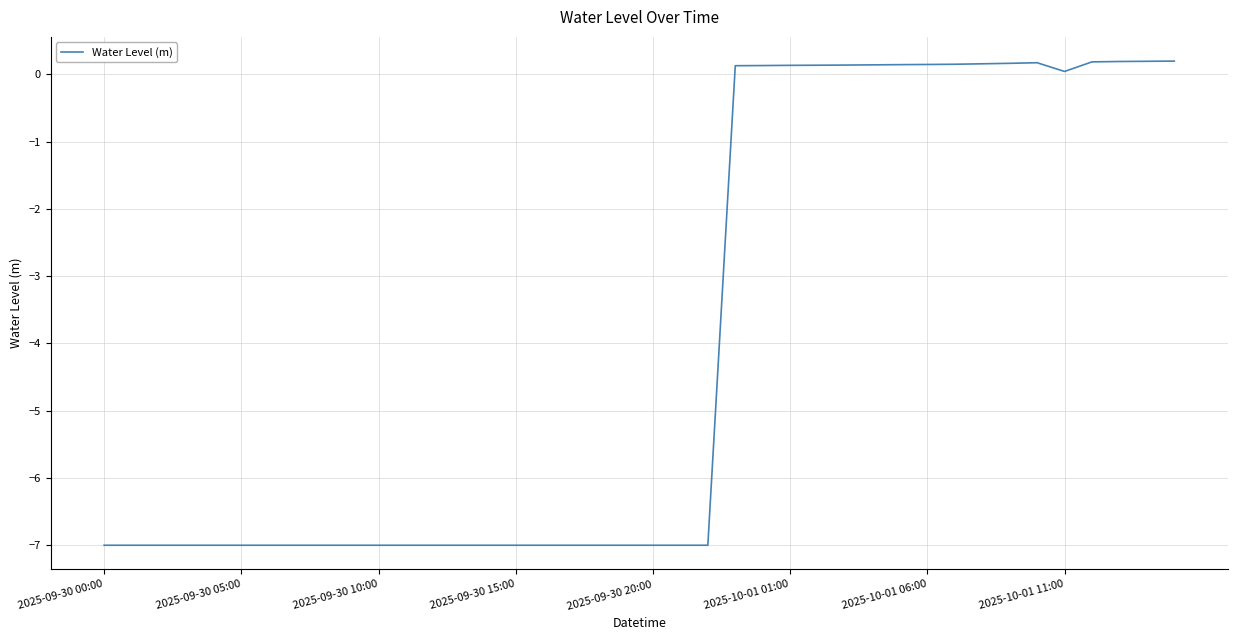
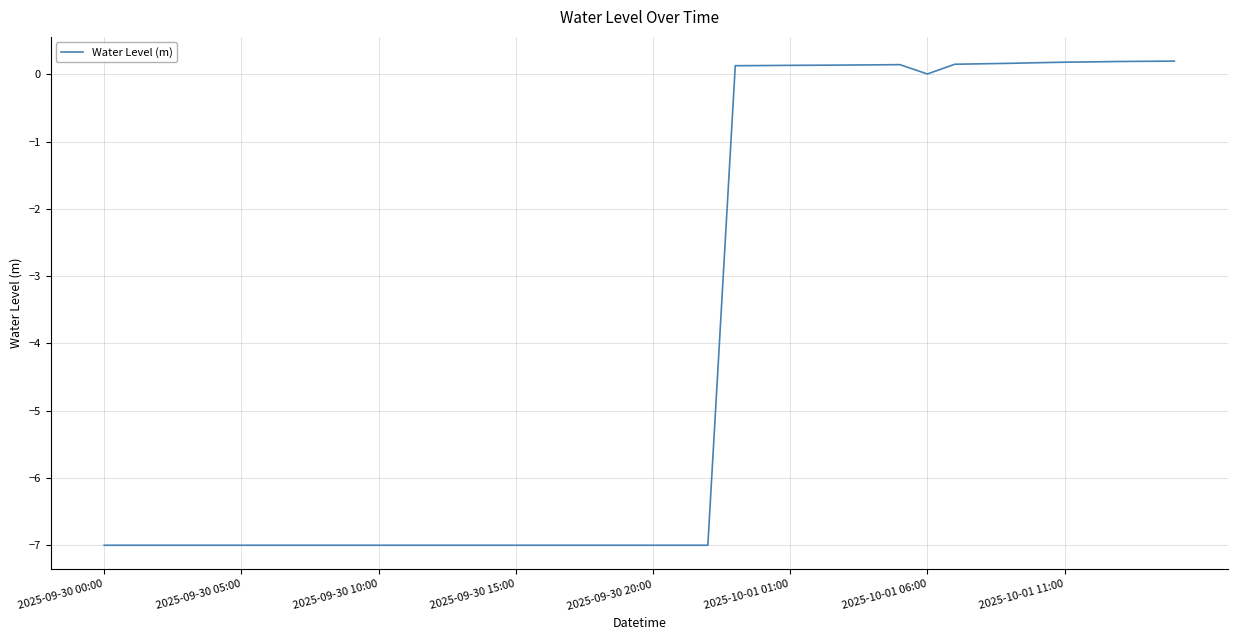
2025-10-01 06:00: 0.1 -> 0.0
2025-10-01 11:00: 0.0 -> 0.2
